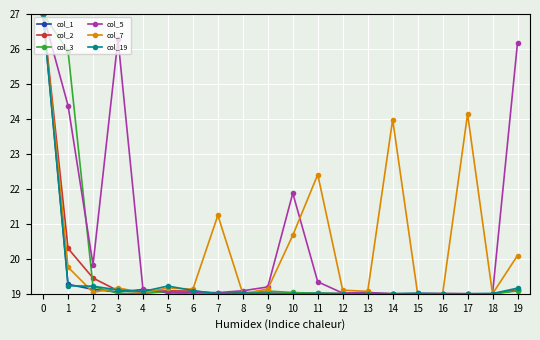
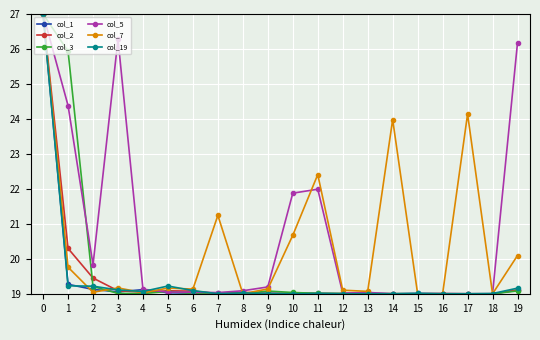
col_5, 11: 19.3 -> 22.0
